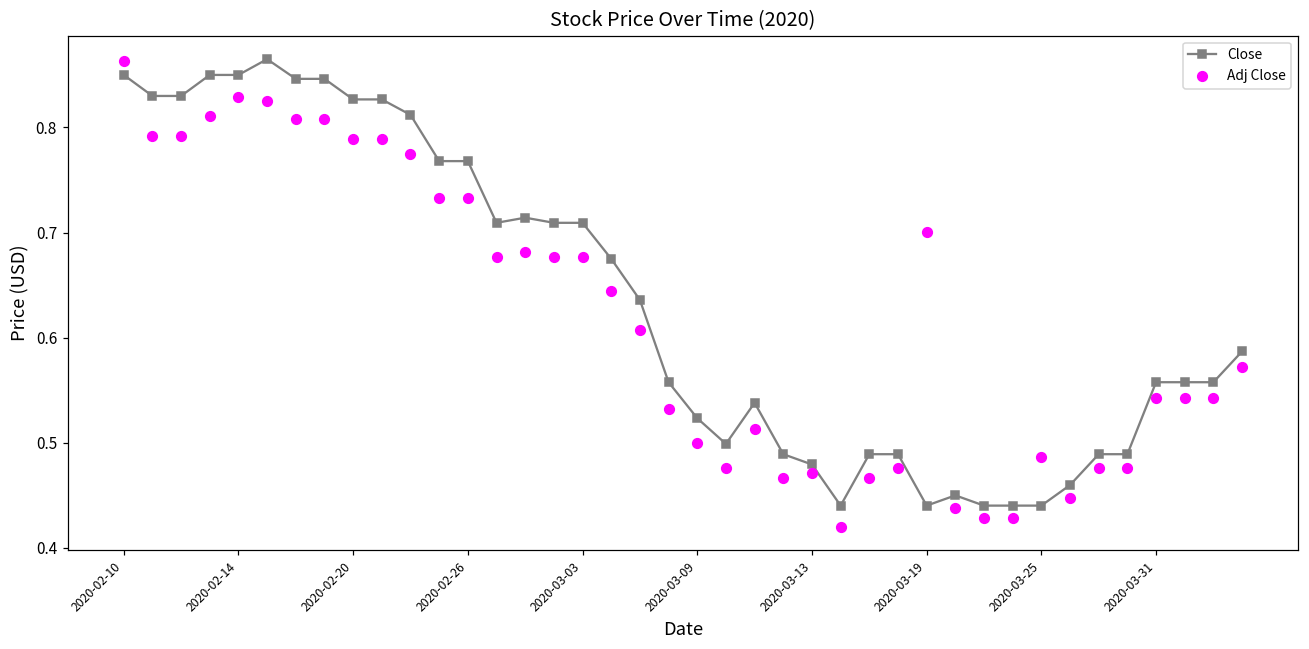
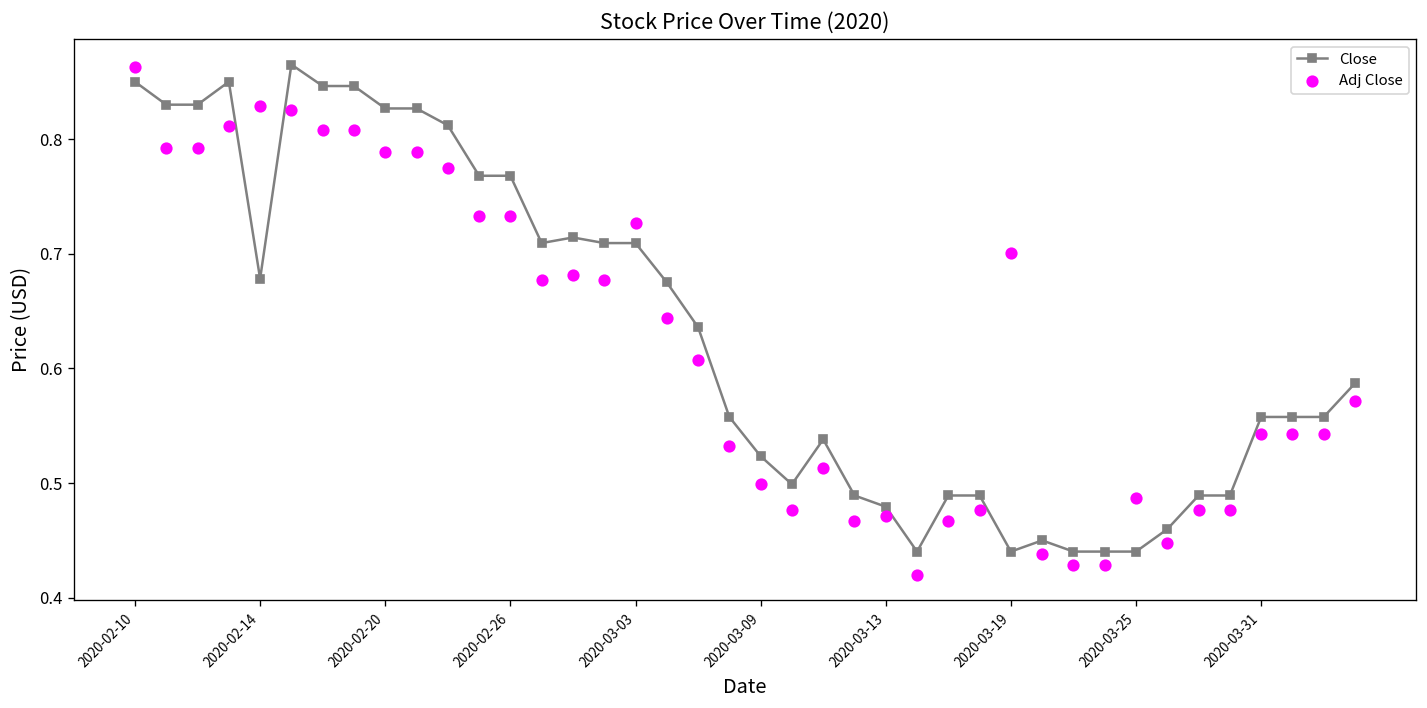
Close, 2020-02-14: 0.85 -> 0.68
Adj Close, 2020-03-03: 0.68 -> 0.73
